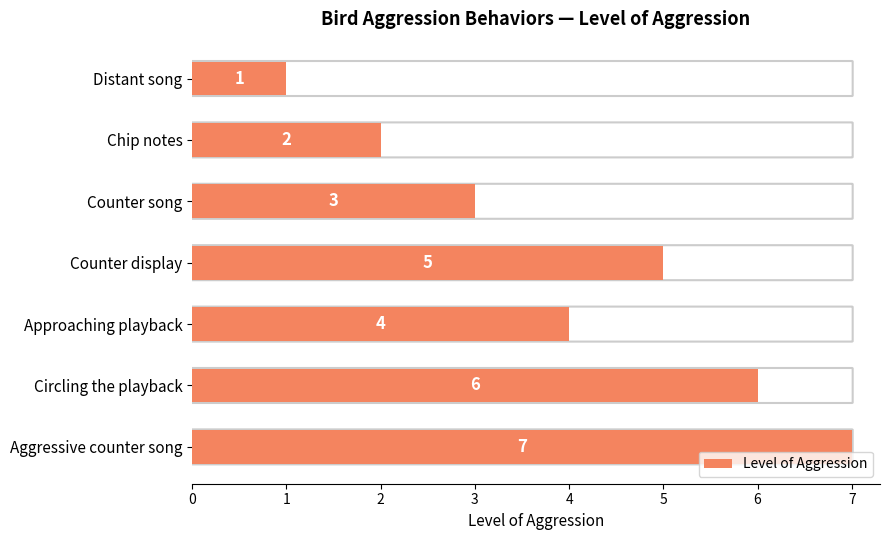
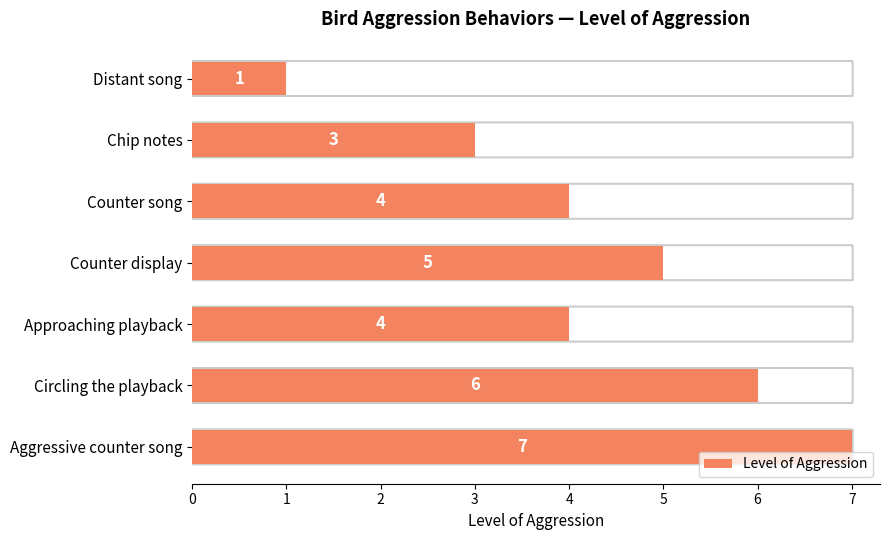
Chip notes: 2 -> 3
Counter song: 3 -> 4
